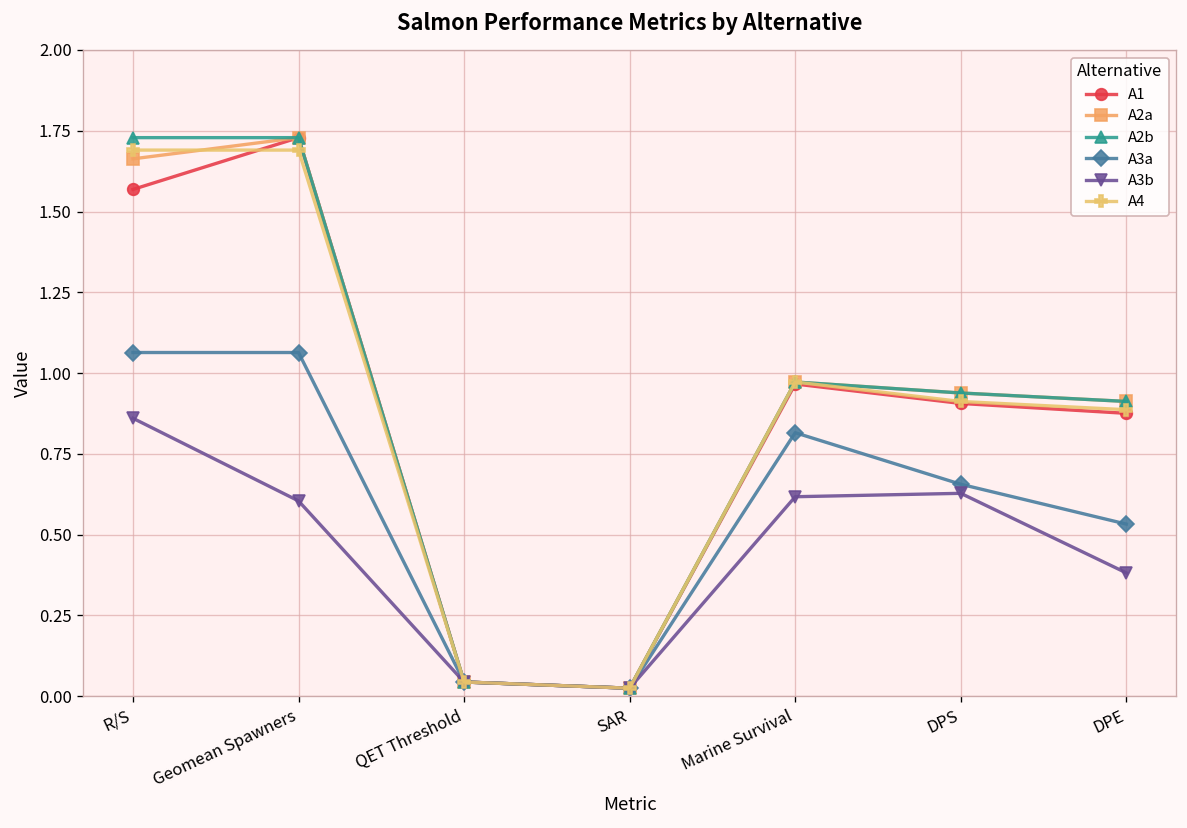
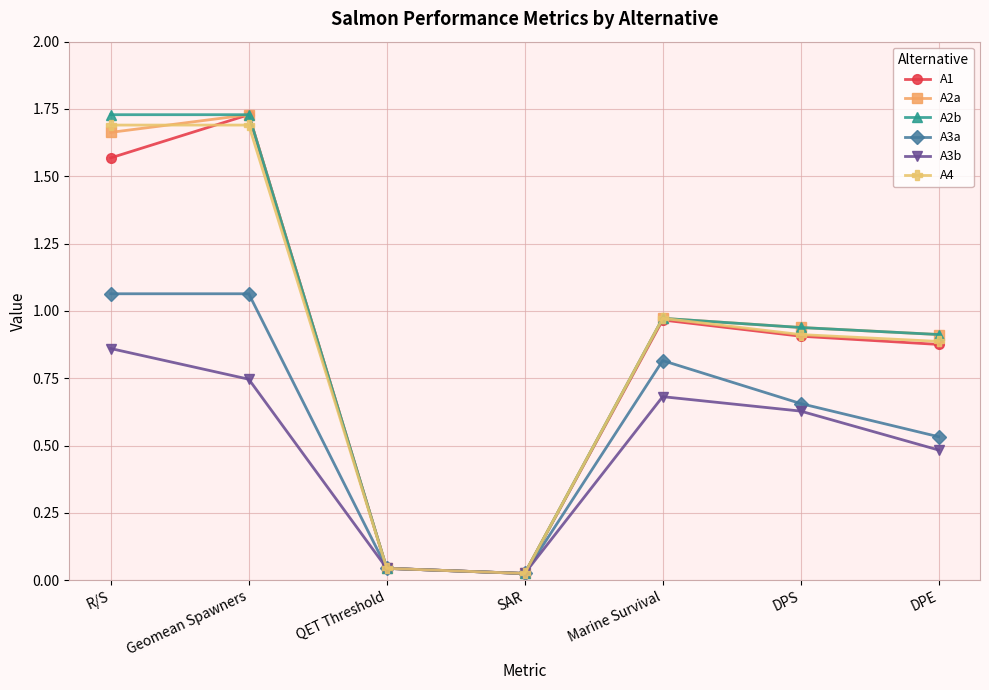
A3b, Geomean Spawners: 0.60 -> 0.75
A3b, Marine Survival: 0.62 -> 0.68
A3b, DPE: 0.38 -> 0.48
